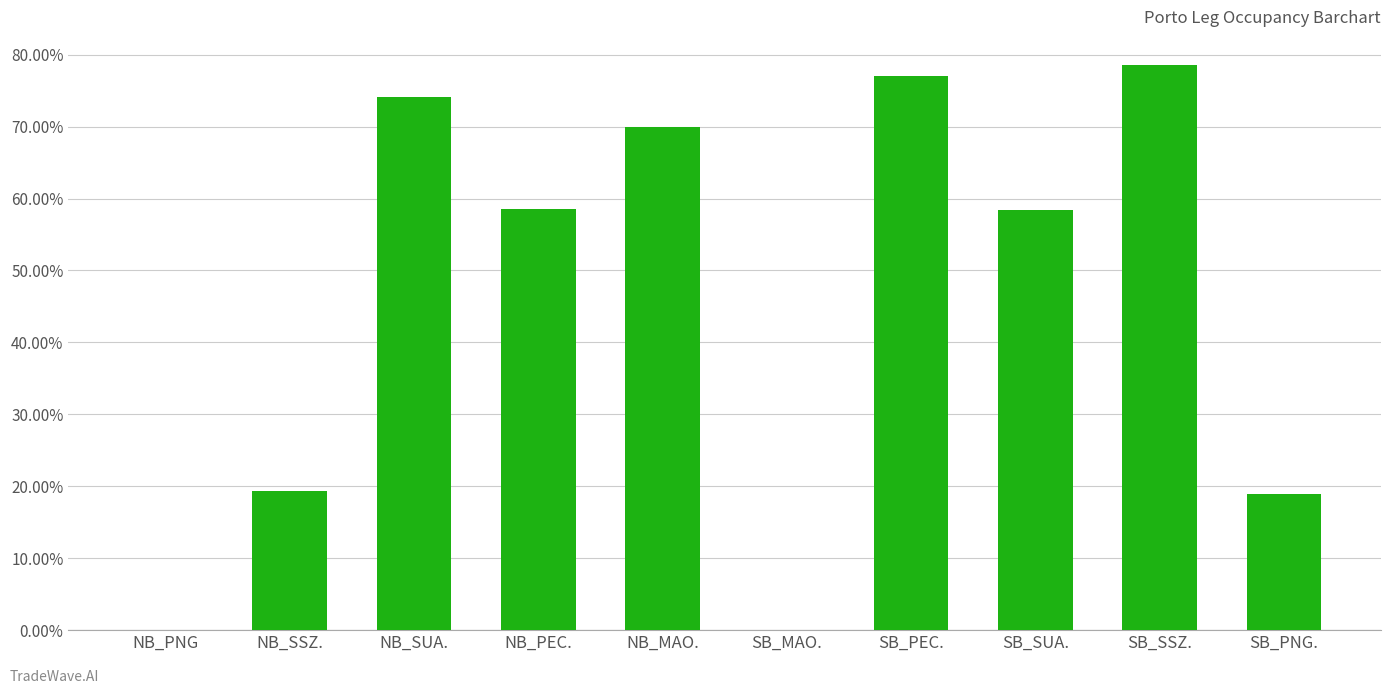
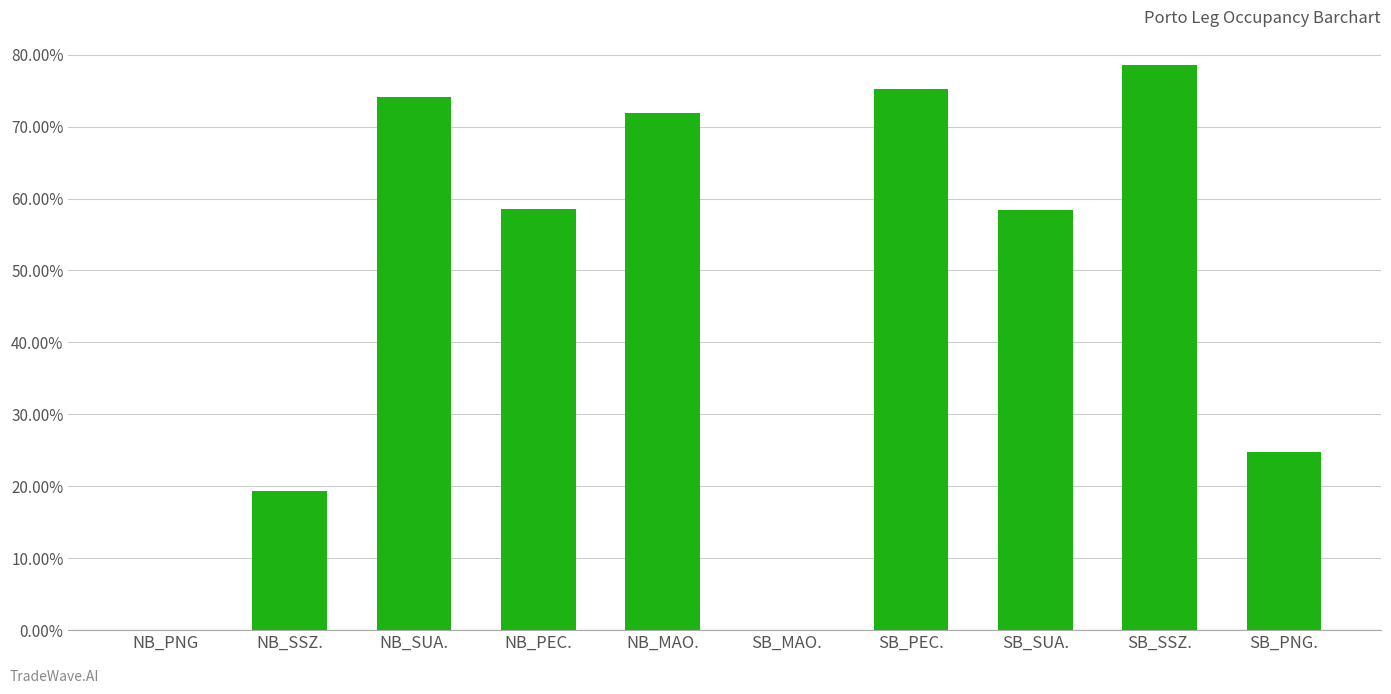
NB_MAO.: 70% -> 72%
SB_PEC.: 77% -> 75%
SB_PNG.: 19% -> 25%
